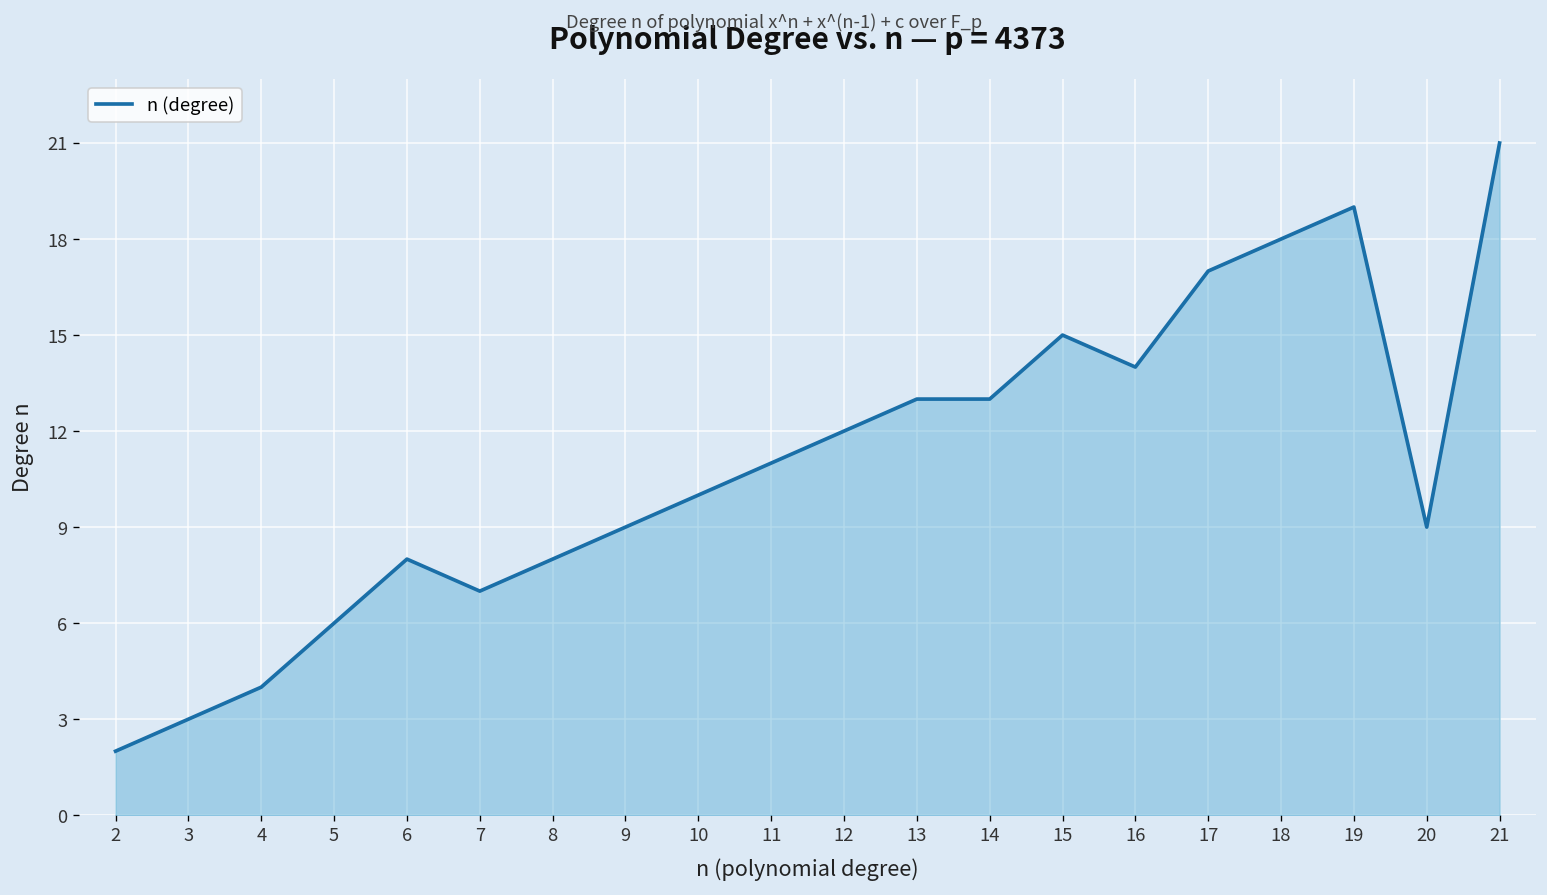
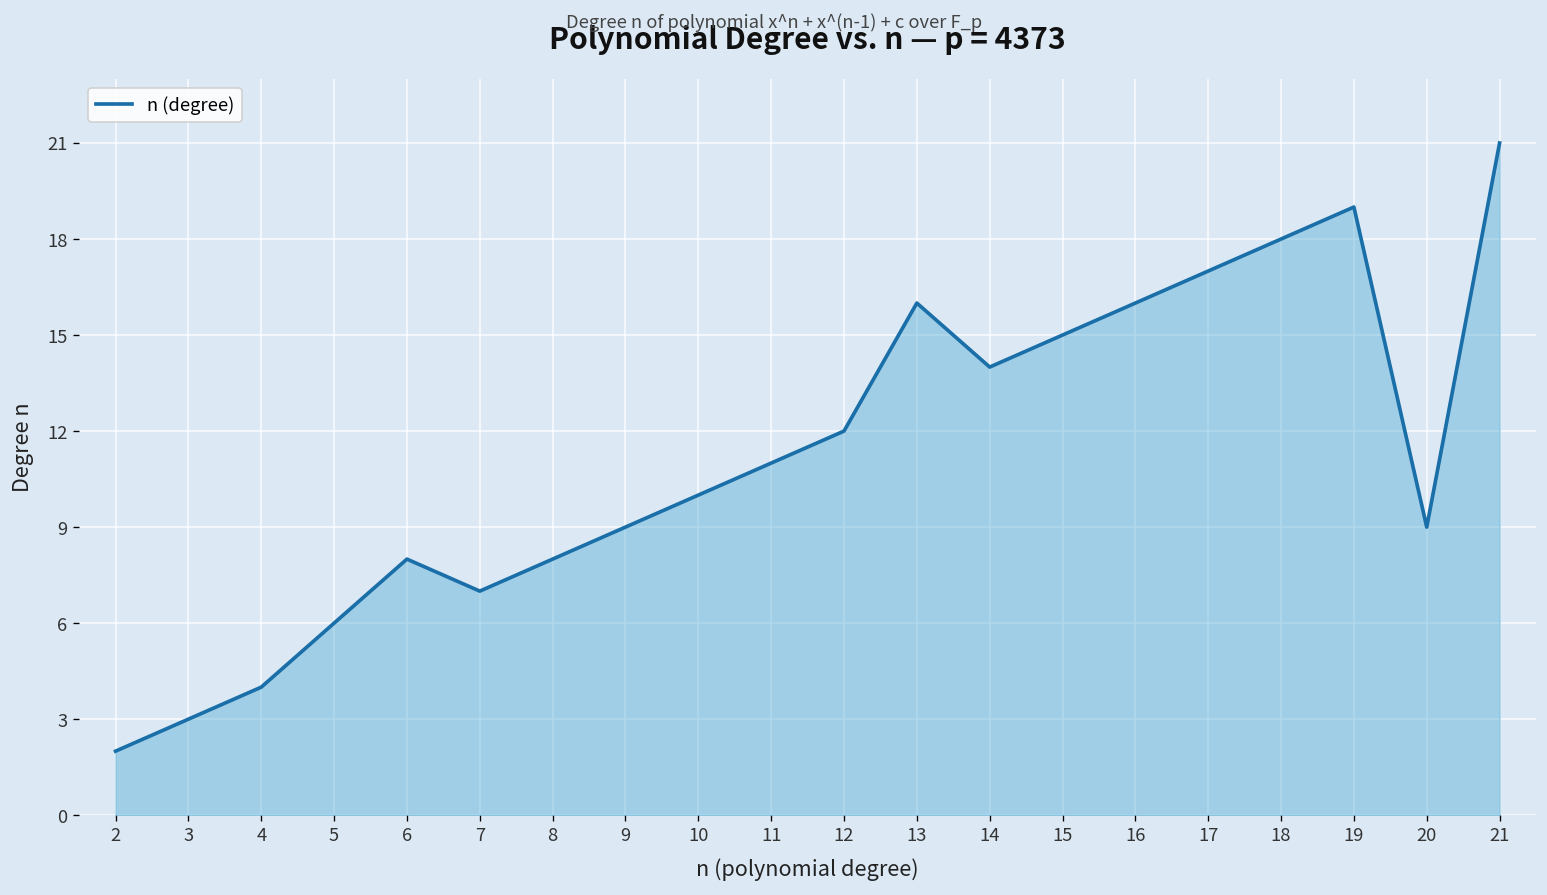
13: 13 -> 16
14: 13 -> 14
16: 14 -> 16
